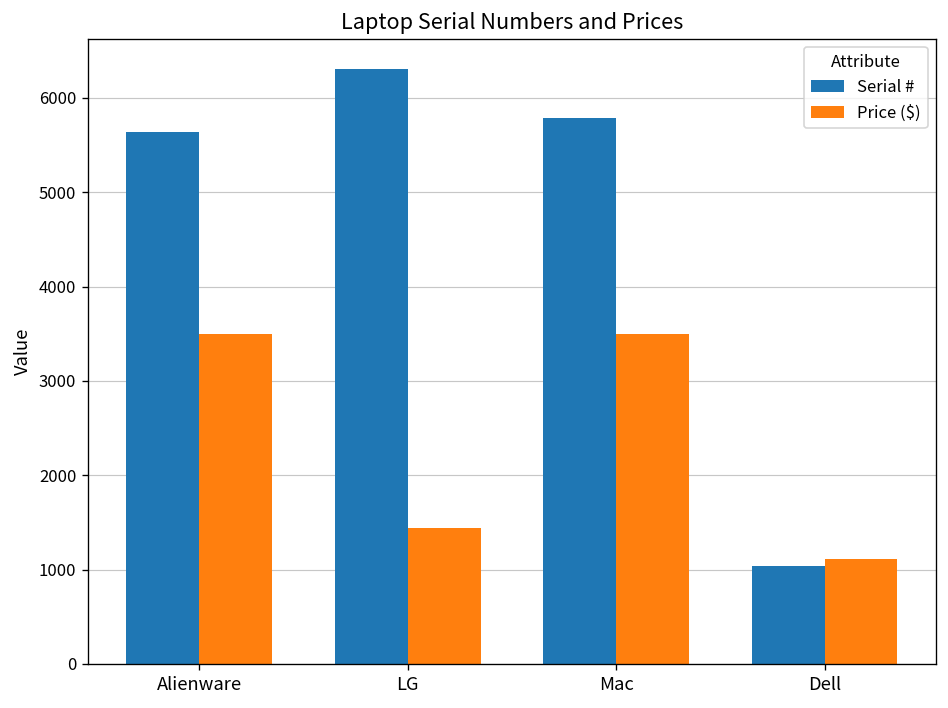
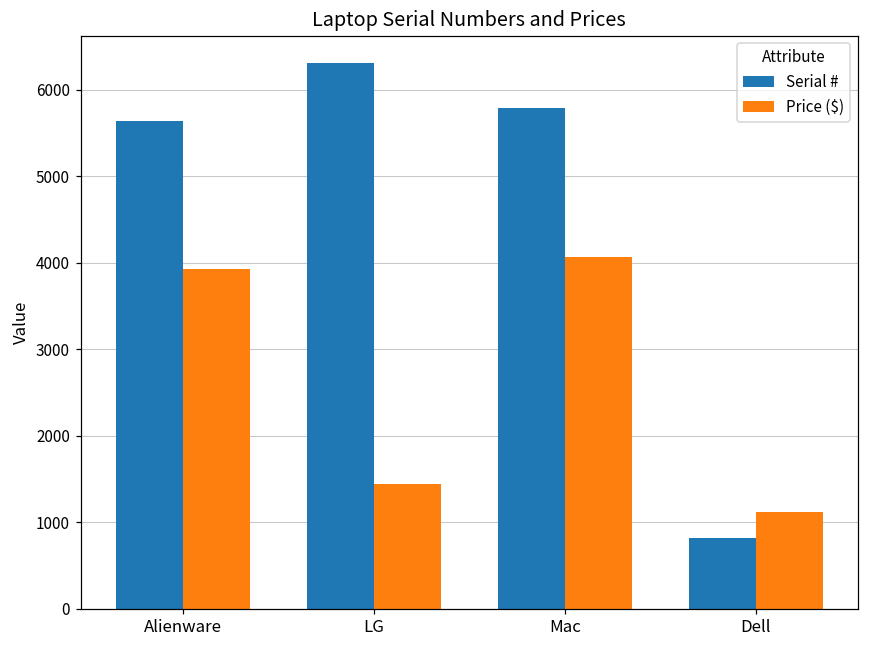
Price ($), Alienware: 3500 -> 3900
Price ($), Mac: 3500 -> 4100
Serial #, Dell: 1000 -> 800
